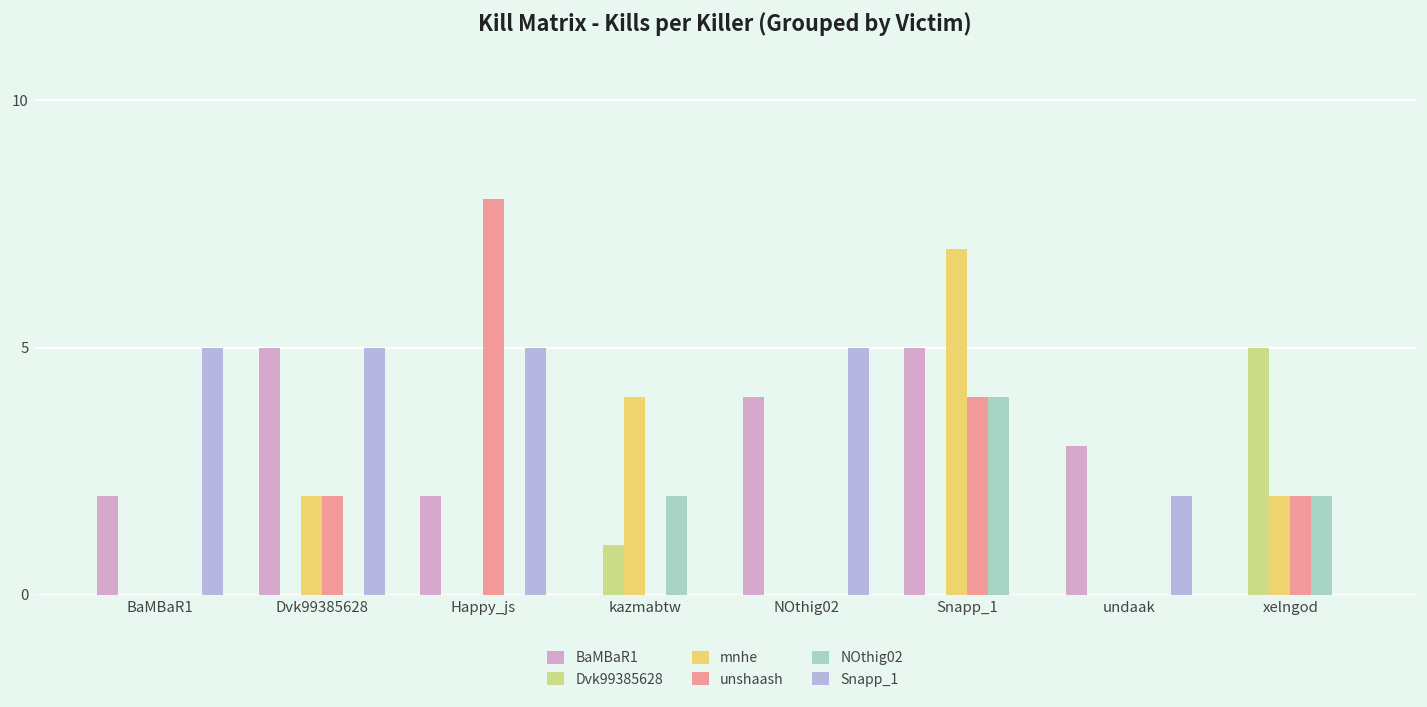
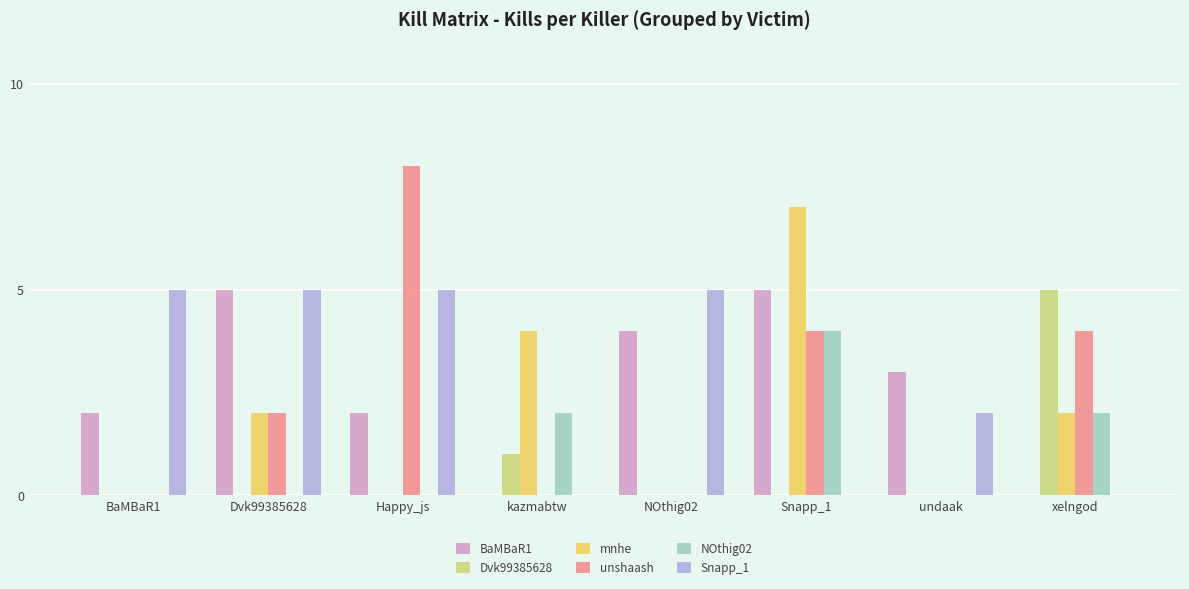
unshaash, xelngod: 2 -> 4
